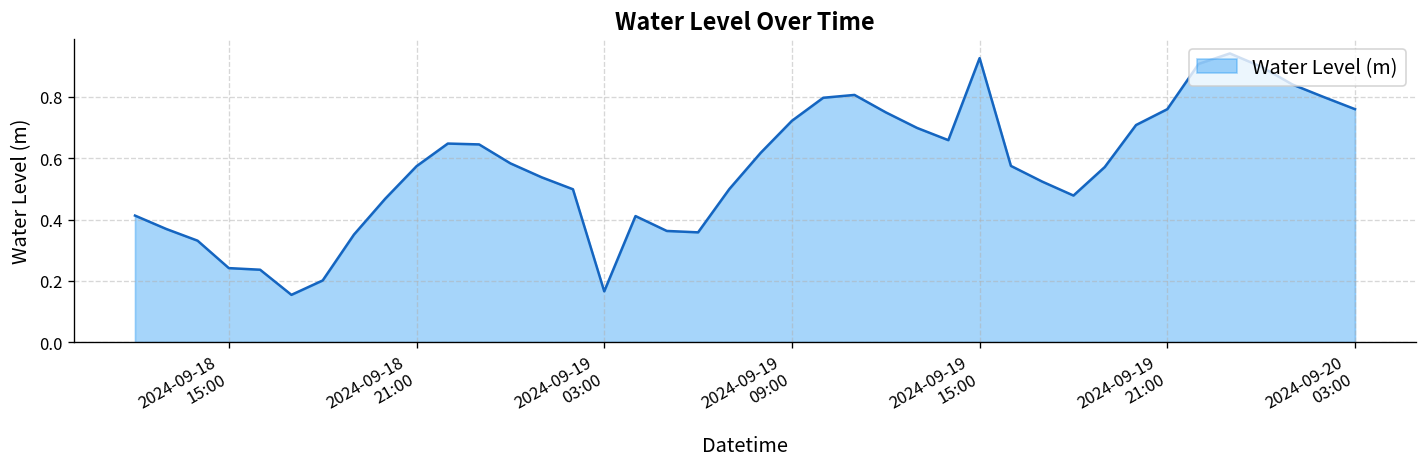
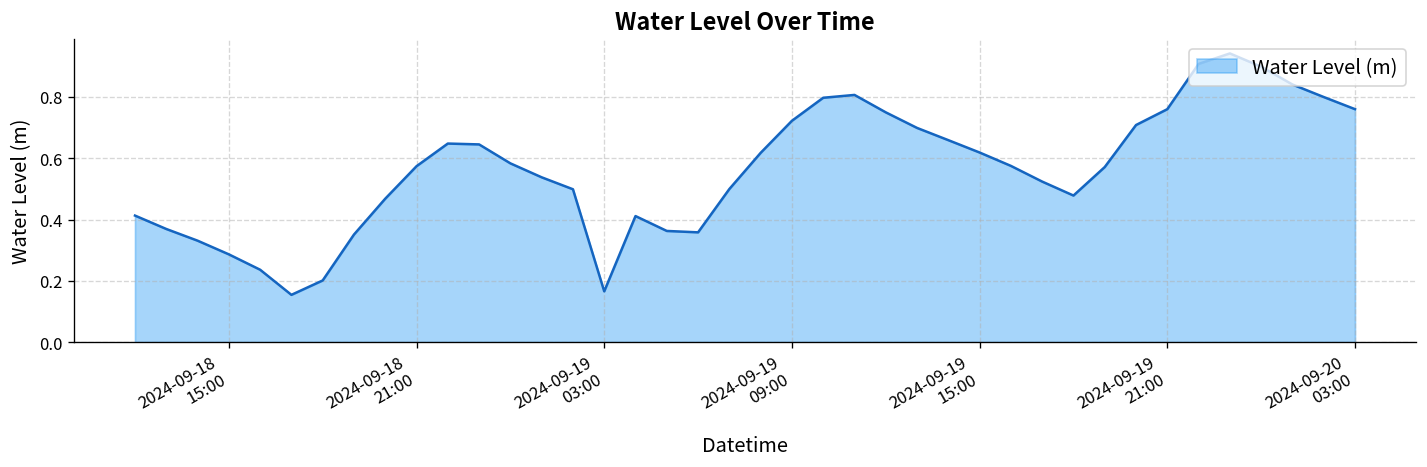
2024-09-18 15:00: 0.24 -> 0.29
2024-09-19 15:00: 0.93 -> 0.62
